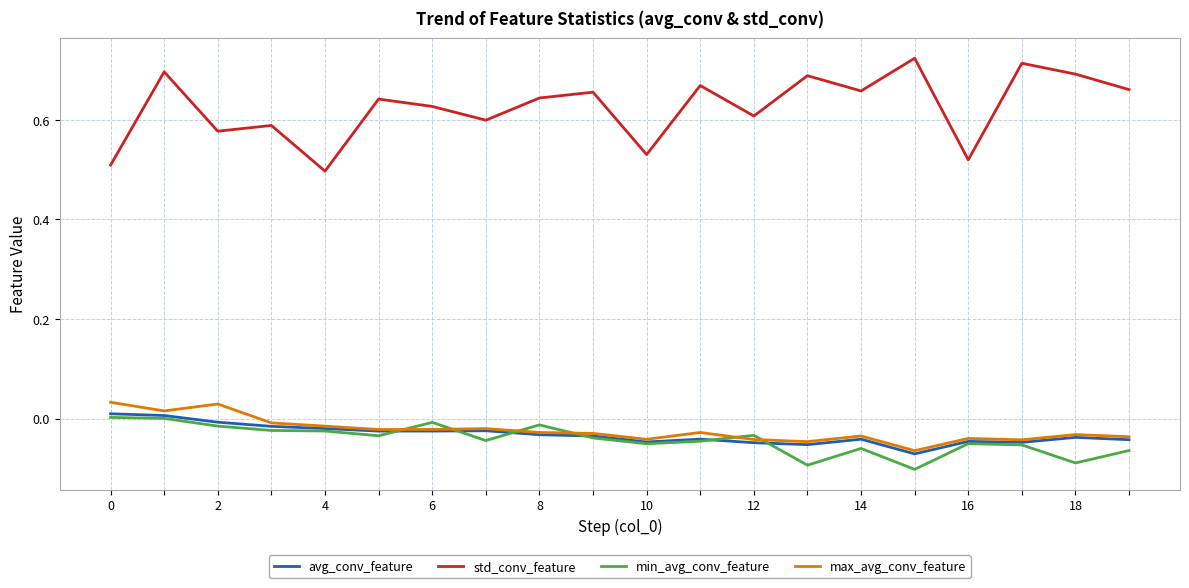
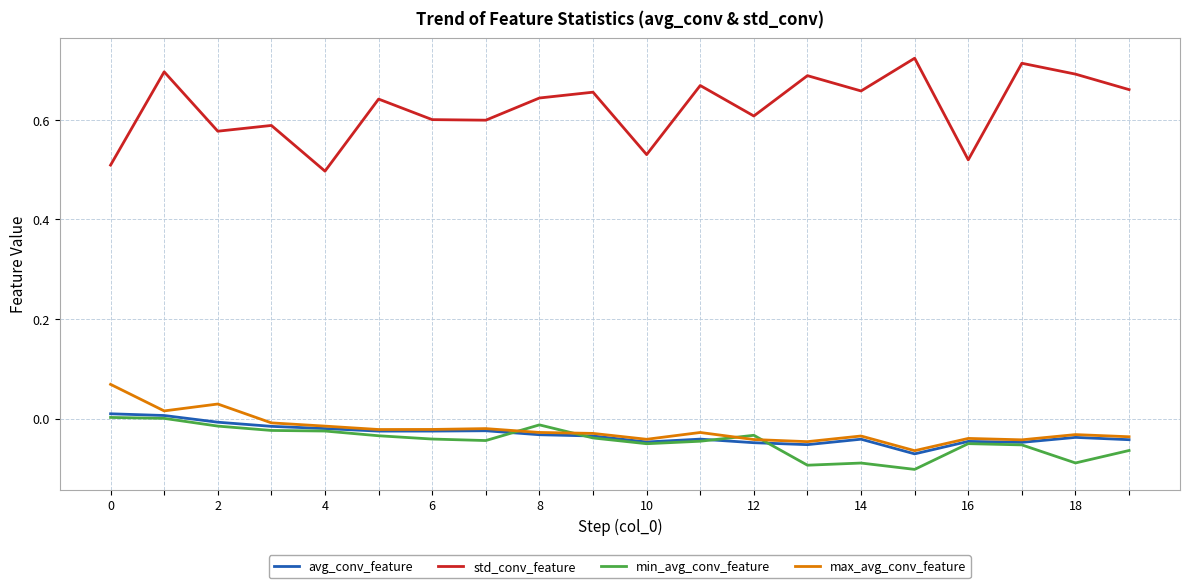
max_avg_conv_feature, 0: 0.03 -> 0.07
std_conv_feature, 6: 0.63 -> 0.60
min_avg_conv_feature, 6: -0.01 -> -0.04
min_avg_conv_feature, 14: -0.06 -> -0.09
